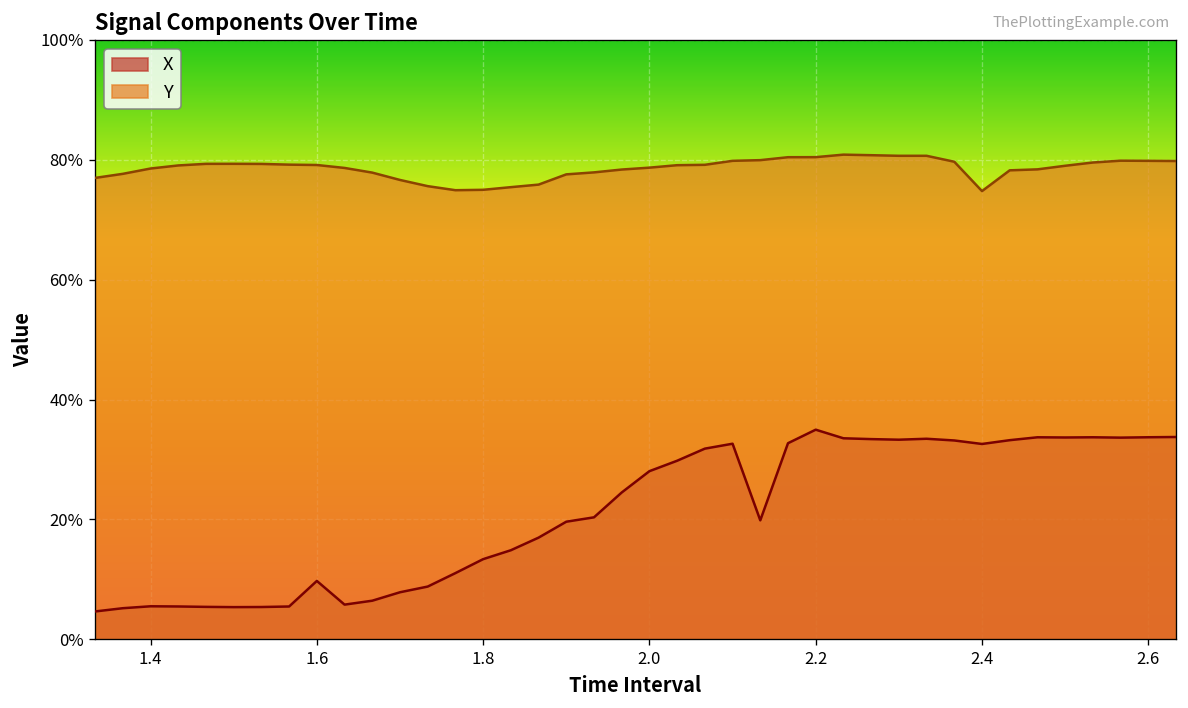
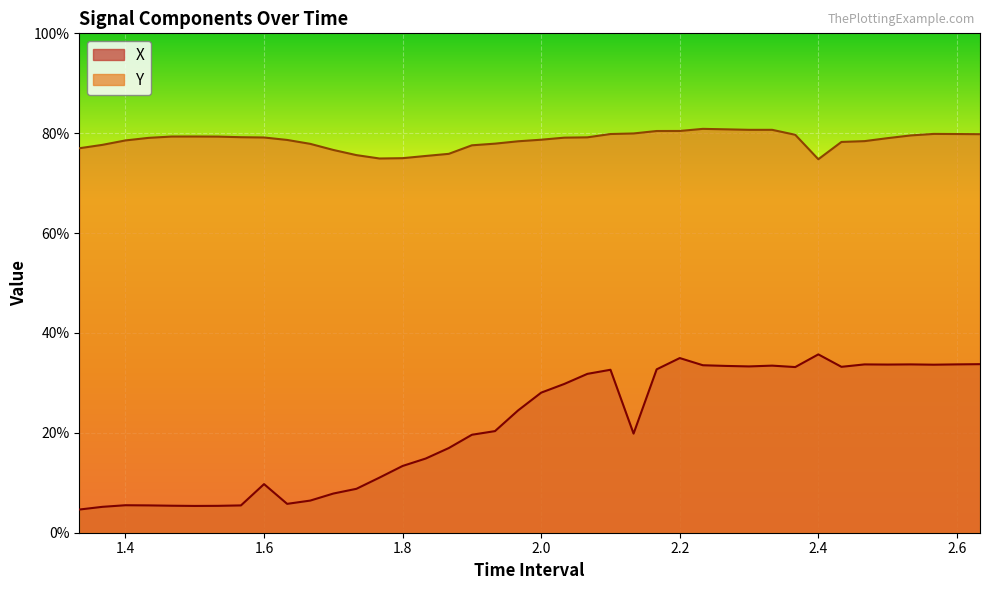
X, 2.4: 33% -> 36%
